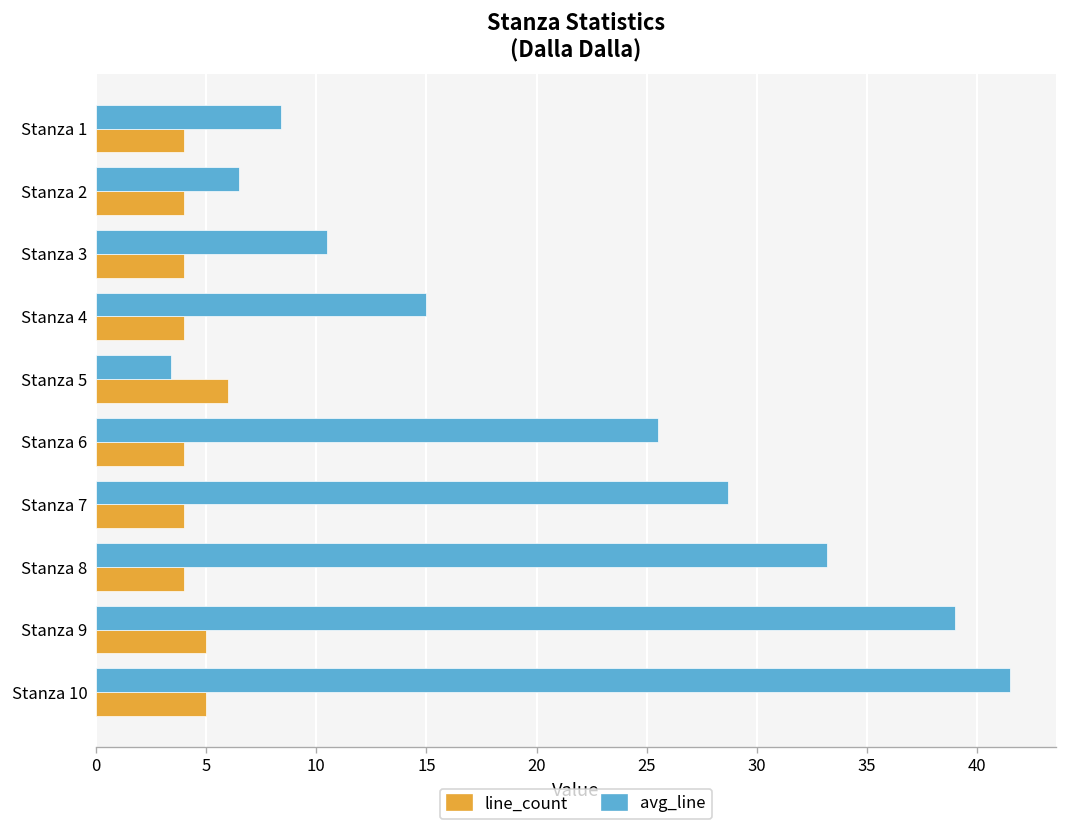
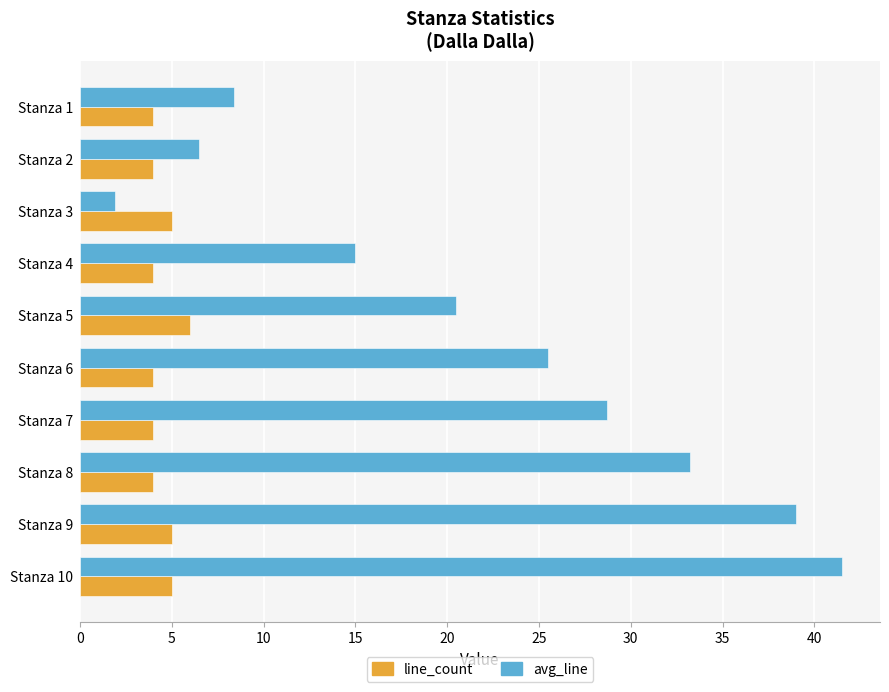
avg_line, Stanza 3: 10.5 -> 1.9
line_count, Stanza 3: 4 -> 5
avg_line, Stanza 5: 3.4 -> 20.5
